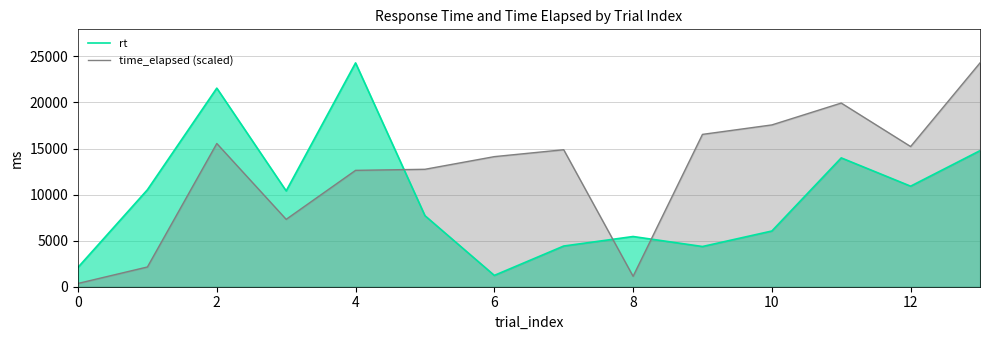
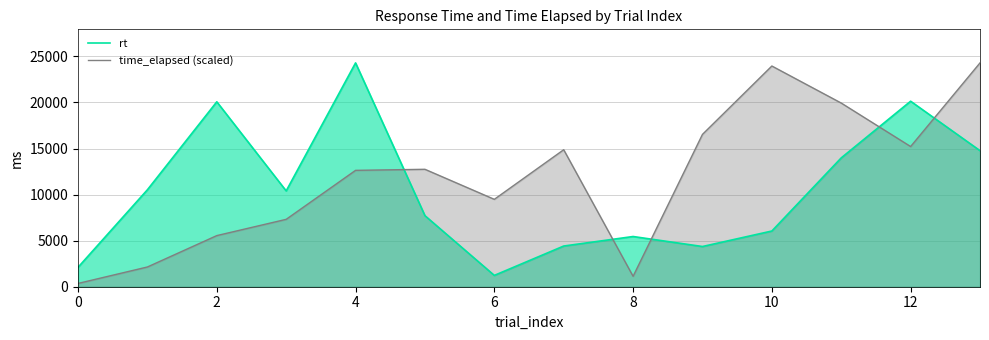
rt, 2: 22000 -> 20000
time_elapsed (scaled), 2: 16000 -> 6000
time_elapsed (scaled), 6: 14000 -> 9000
time_elapsed (scaled), 10: 18000 -> 24000
rt, 12: 11000 -> 20000
